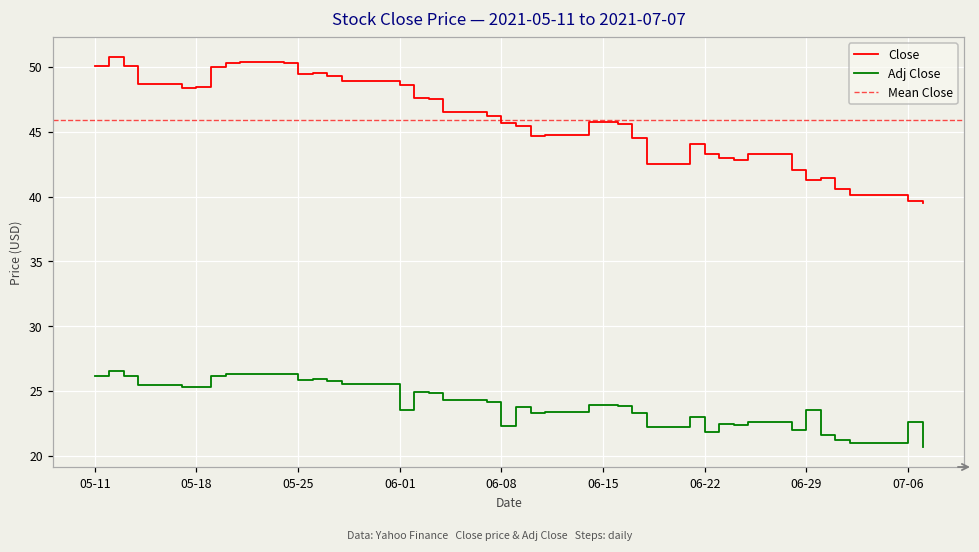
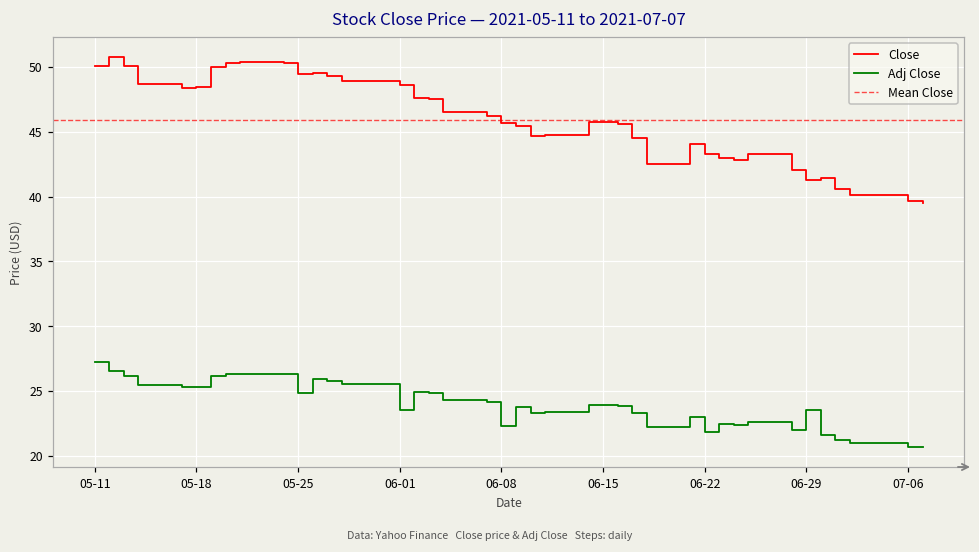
Adj Close, 05-11: 26.2 -> 27.2
Adj Close, 05-25: 25.9 -> 24.9
Adj Close, 07-06: 22.6 -> 20.7
